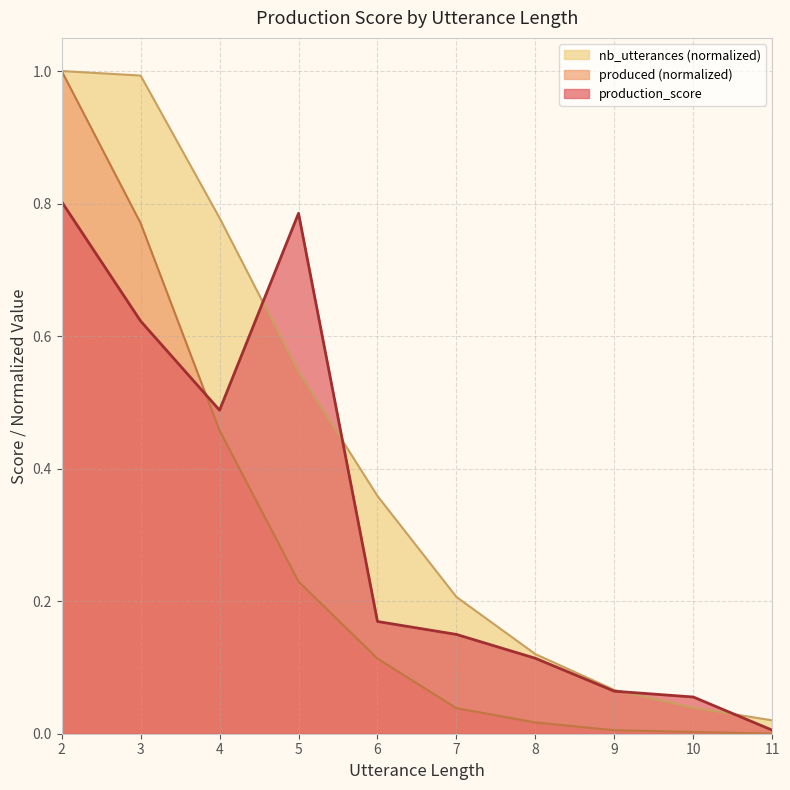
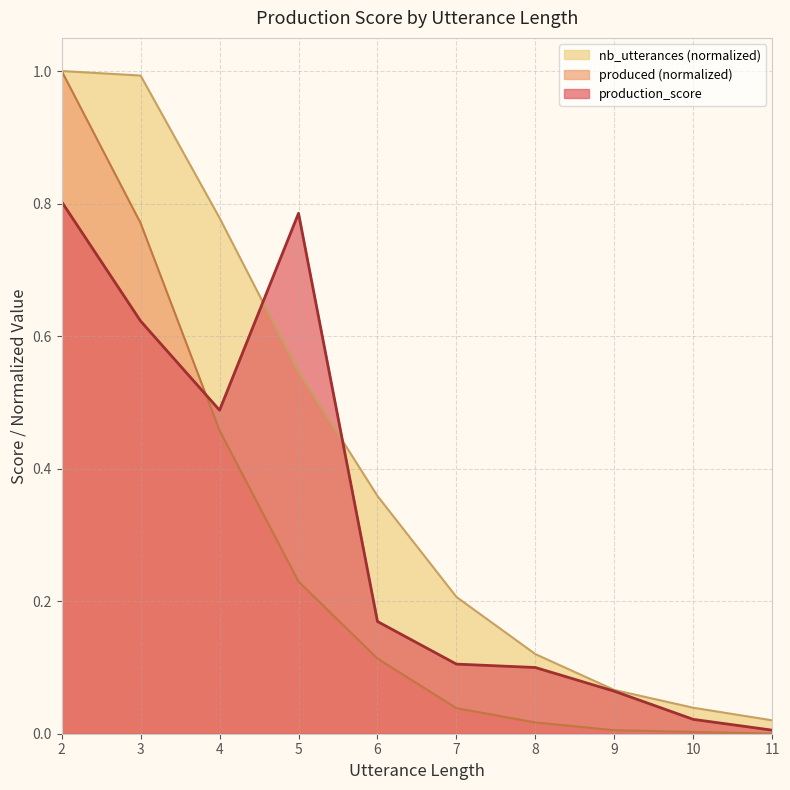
production_score, 7: 0.15 -> 0.11
production_score, 8: 0.11 -> 0.10
production_score, 10: 0.06 -> 0.02
